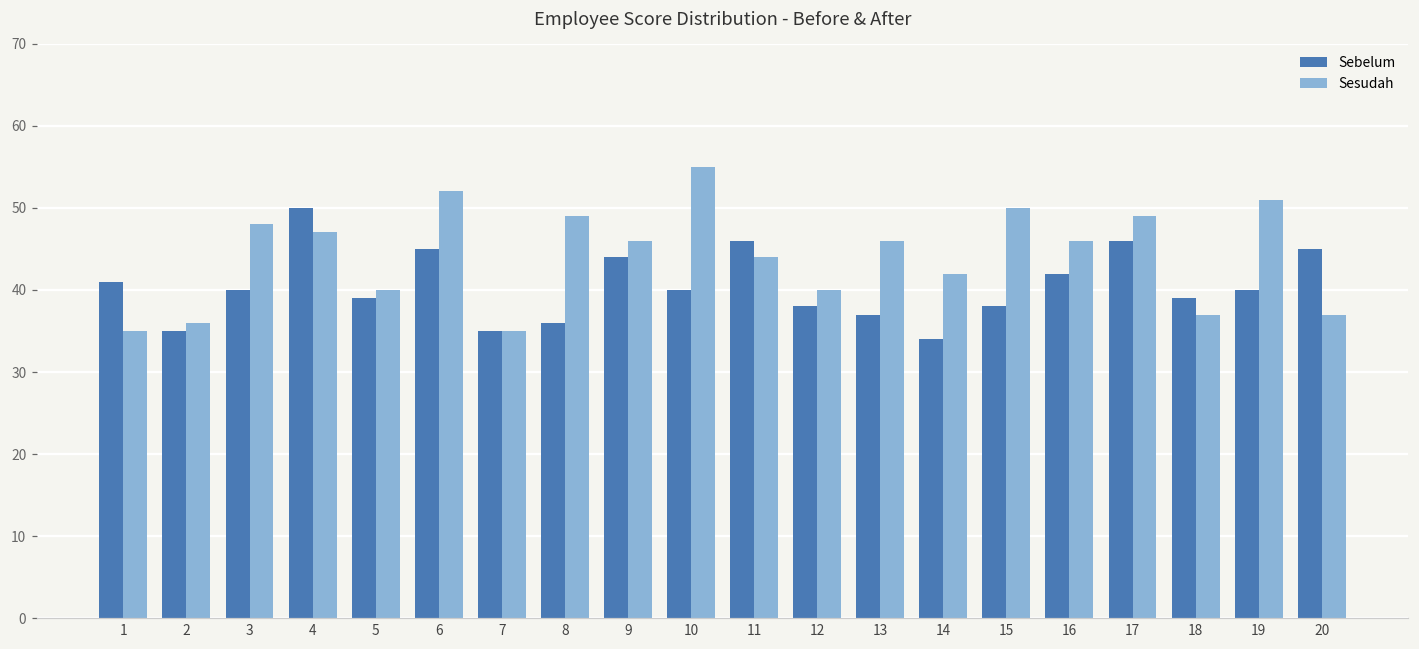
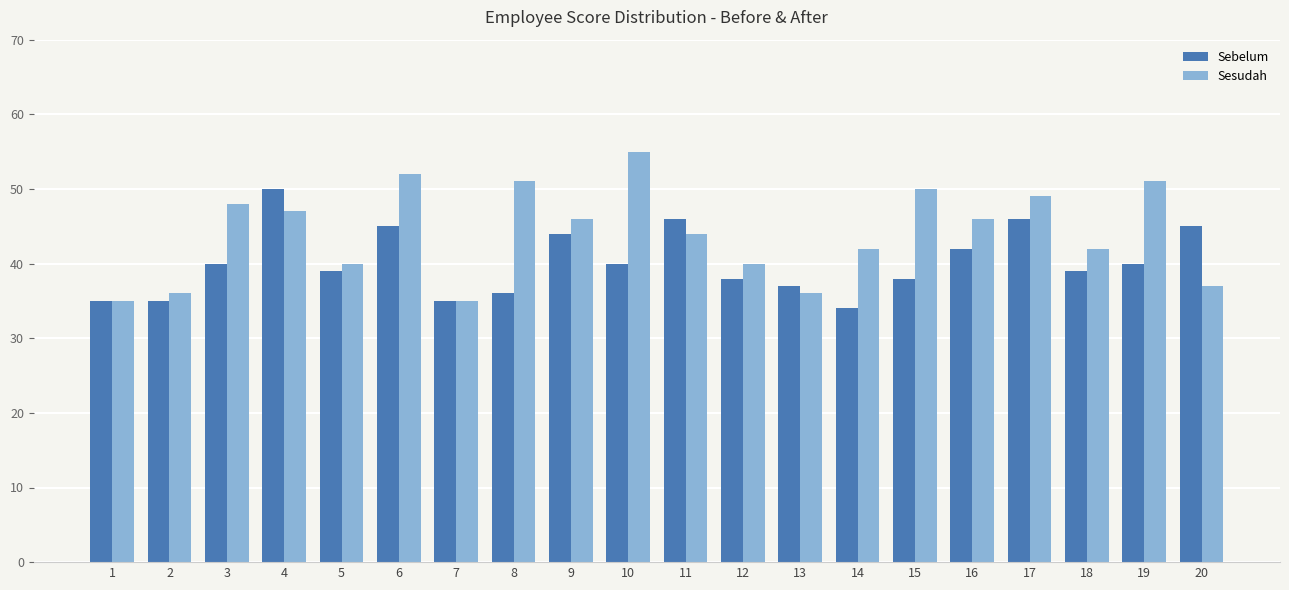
Sebelum, 1: 41 -> 35
Sesudah, 8: 49 -> 51
Sesudah, 13: 46 -> 36
Sesudah, 18: 37 -> 42
